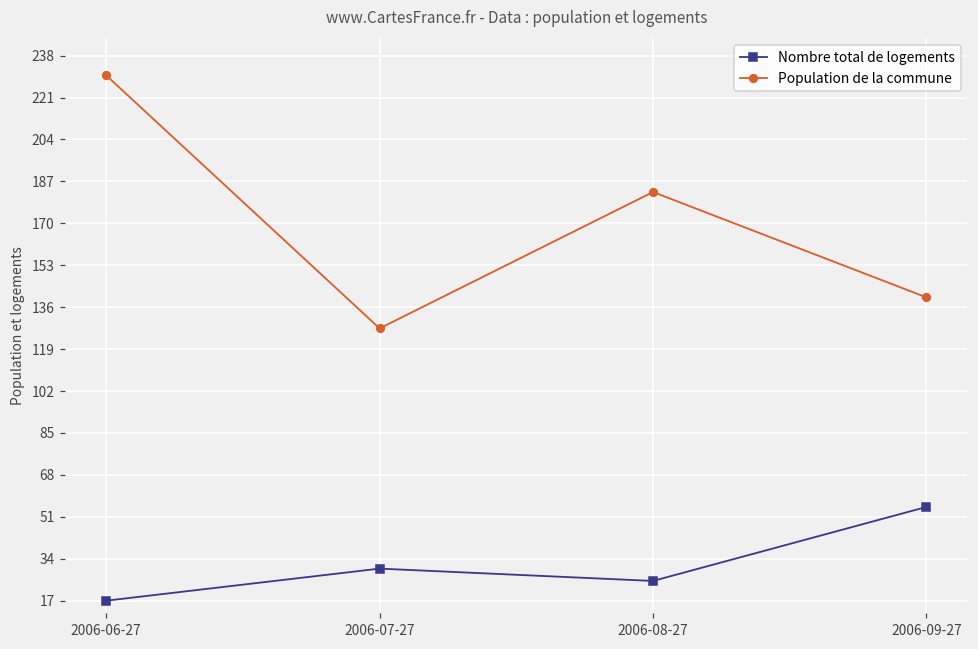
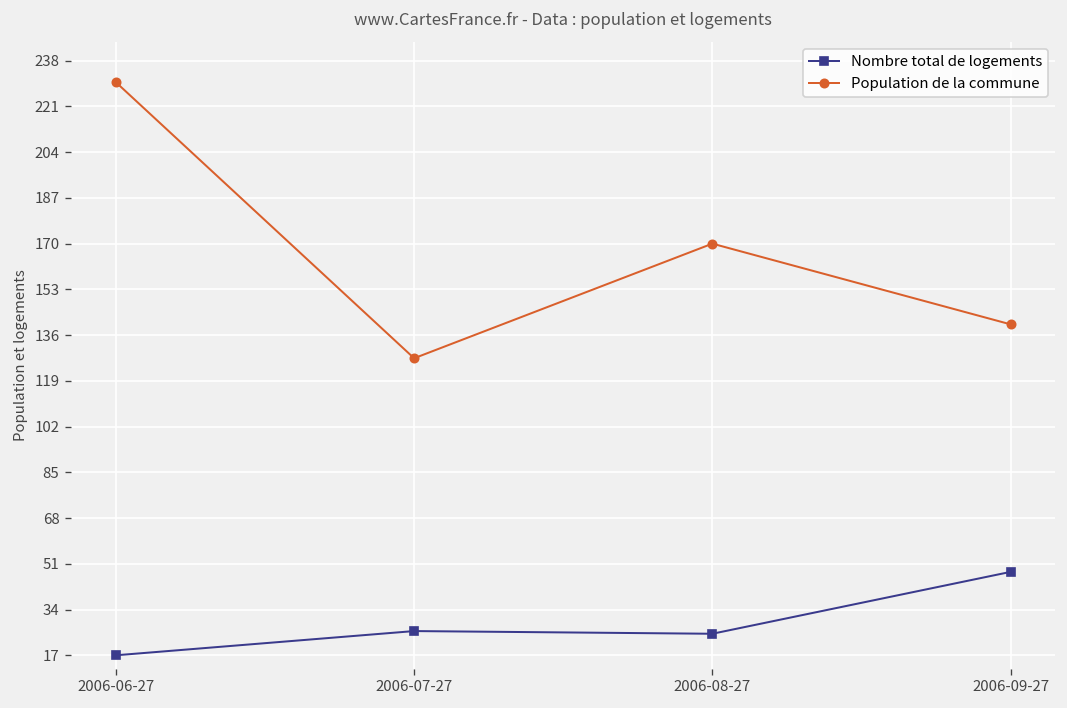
Nombre total de logements, 2006-07-27: 30 -> 26
Population de la commune, 2006-08-27: 183 -> 170
Nombre total de logements, 2006-09-27: 55 -> 48
